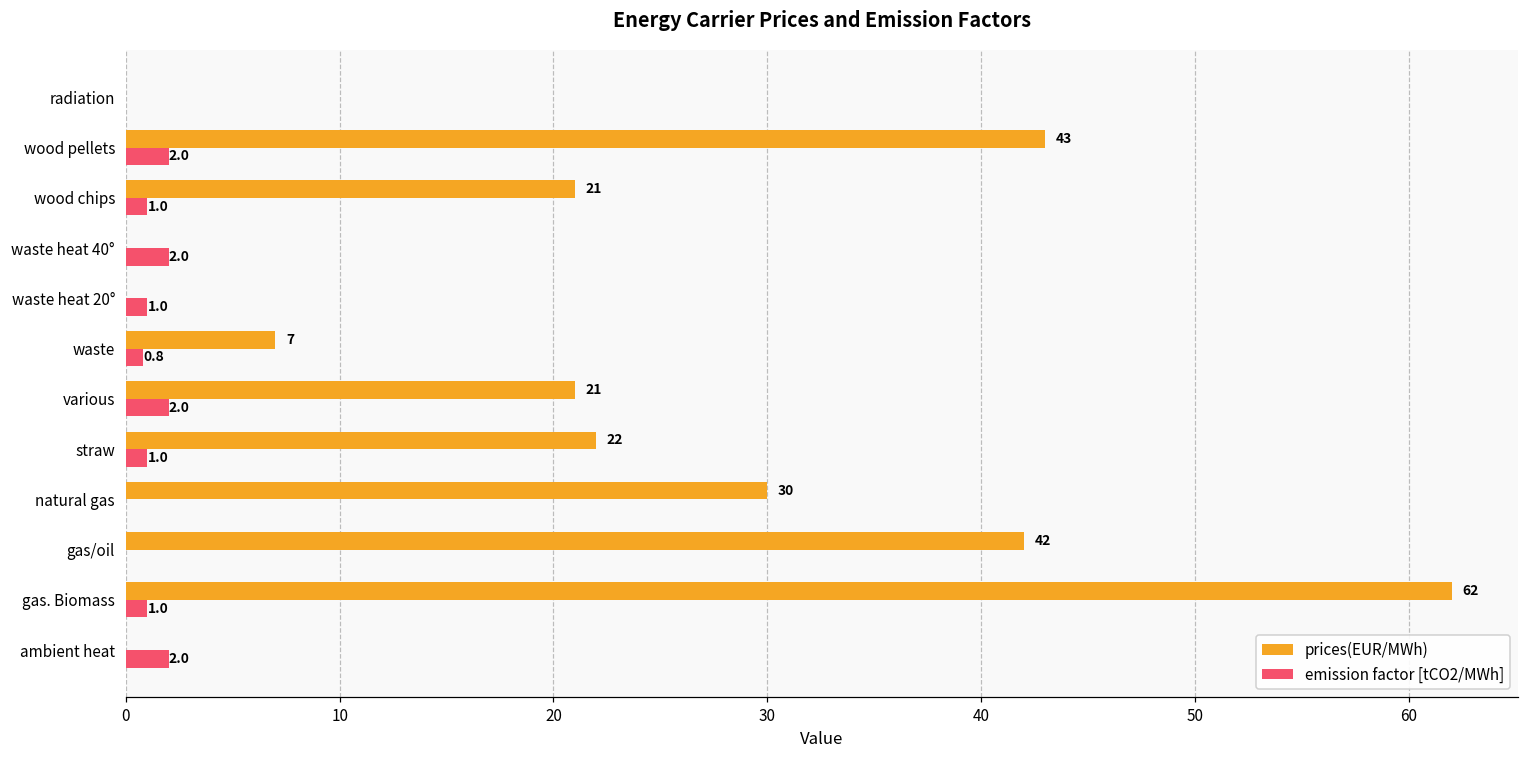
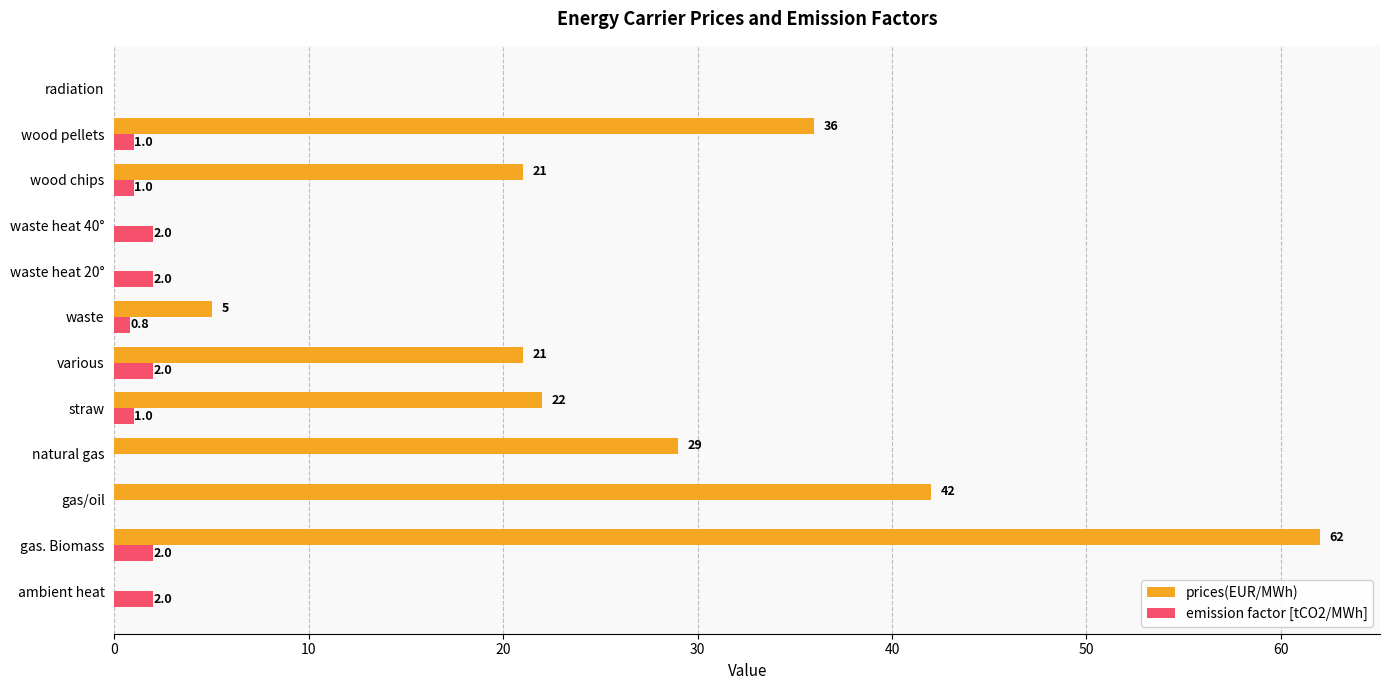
prices(EUR/MWh), wood pellets: 43 -> 36
emission factor [tCO2/MWh], wood pellets: 2.0 -> 1.0
emission factor [tCO2/MWh], waste heat 20°: 1.0 -> 2.0
prices(EUR/MWh), waste: 7 -> 5
prices(EUR/MWh), natural gas: 30 -> 29
emission factor [tCO2/MWh], gas. Biomass: 1.0 -> 2.0
